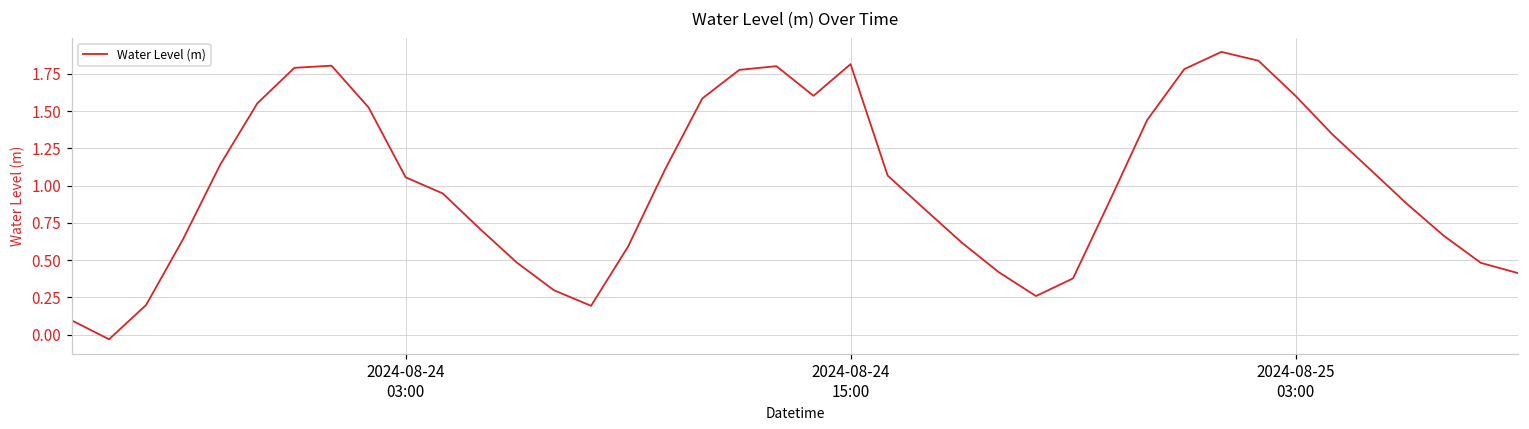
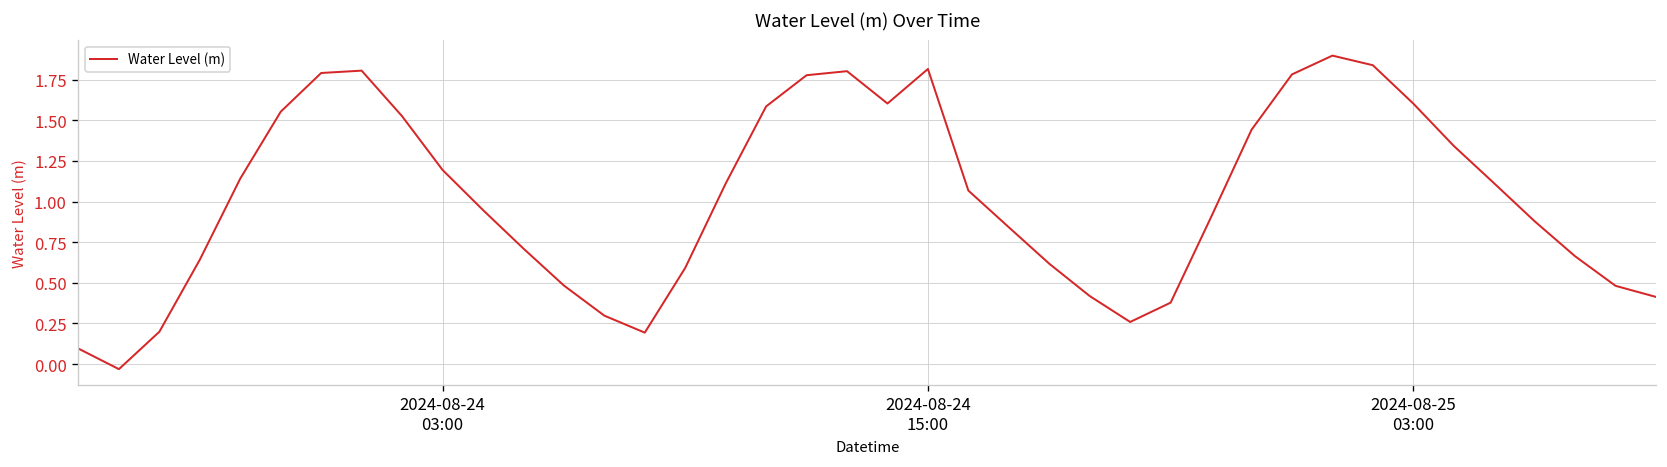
2024-08-24 03:00: 1.06 -> 1.19
